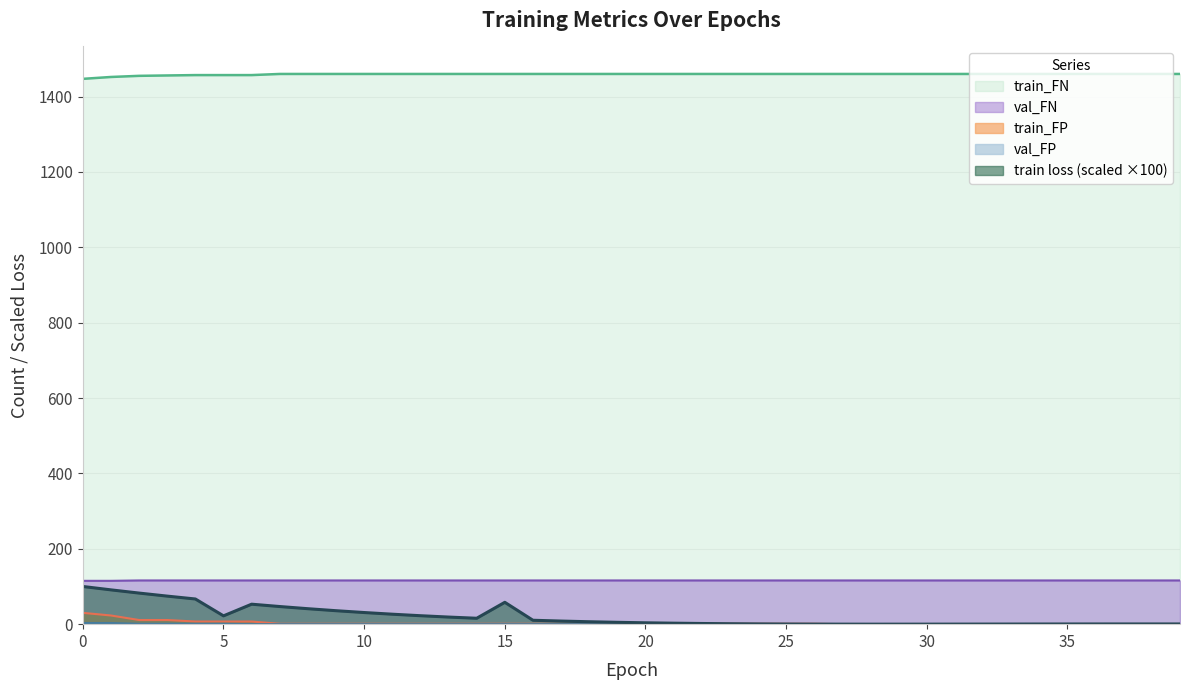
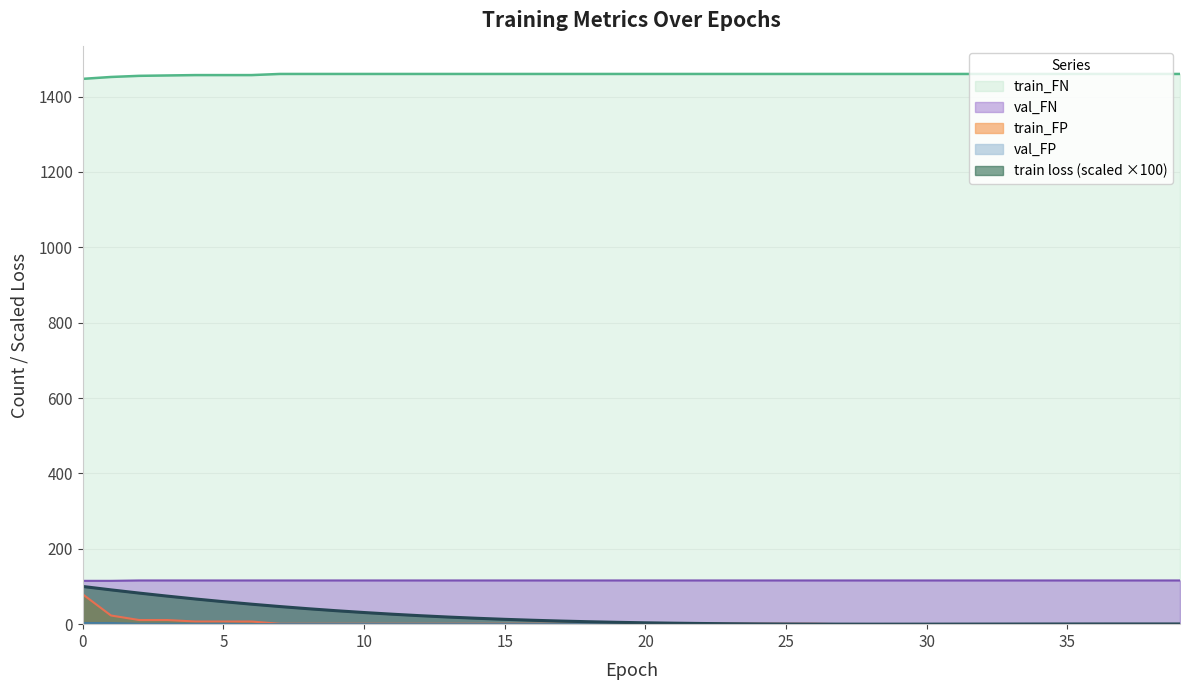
train_FP, 0: 30 -> 80
train loss (scaled ×100), 5: 20 -> 60
train loss (scaled ×100), 15: 60 -> 10
